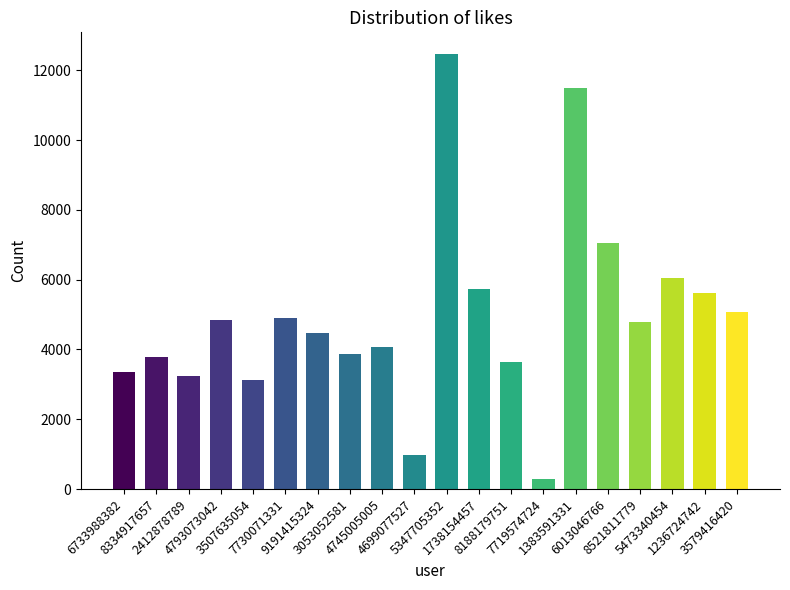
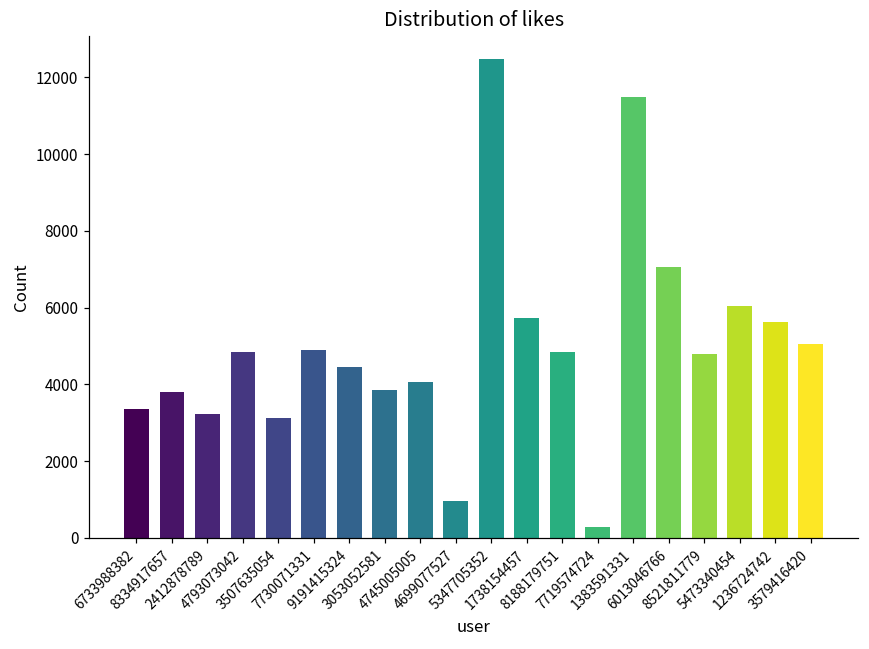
8188179751: 3600 -> 4800
